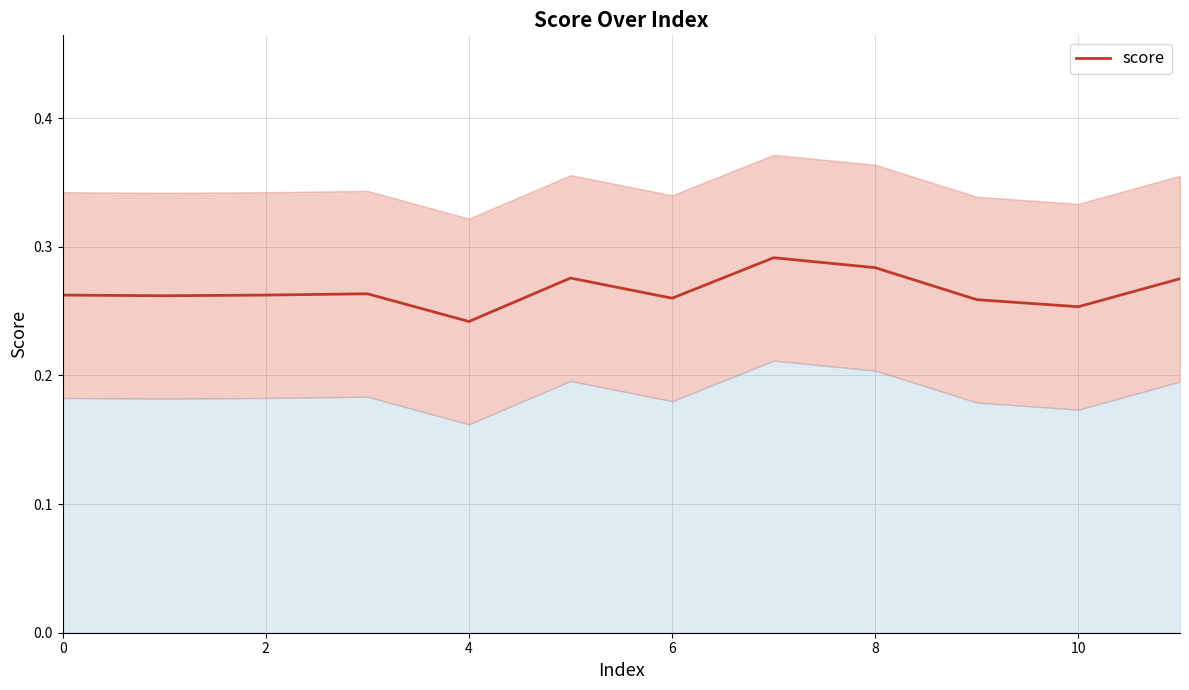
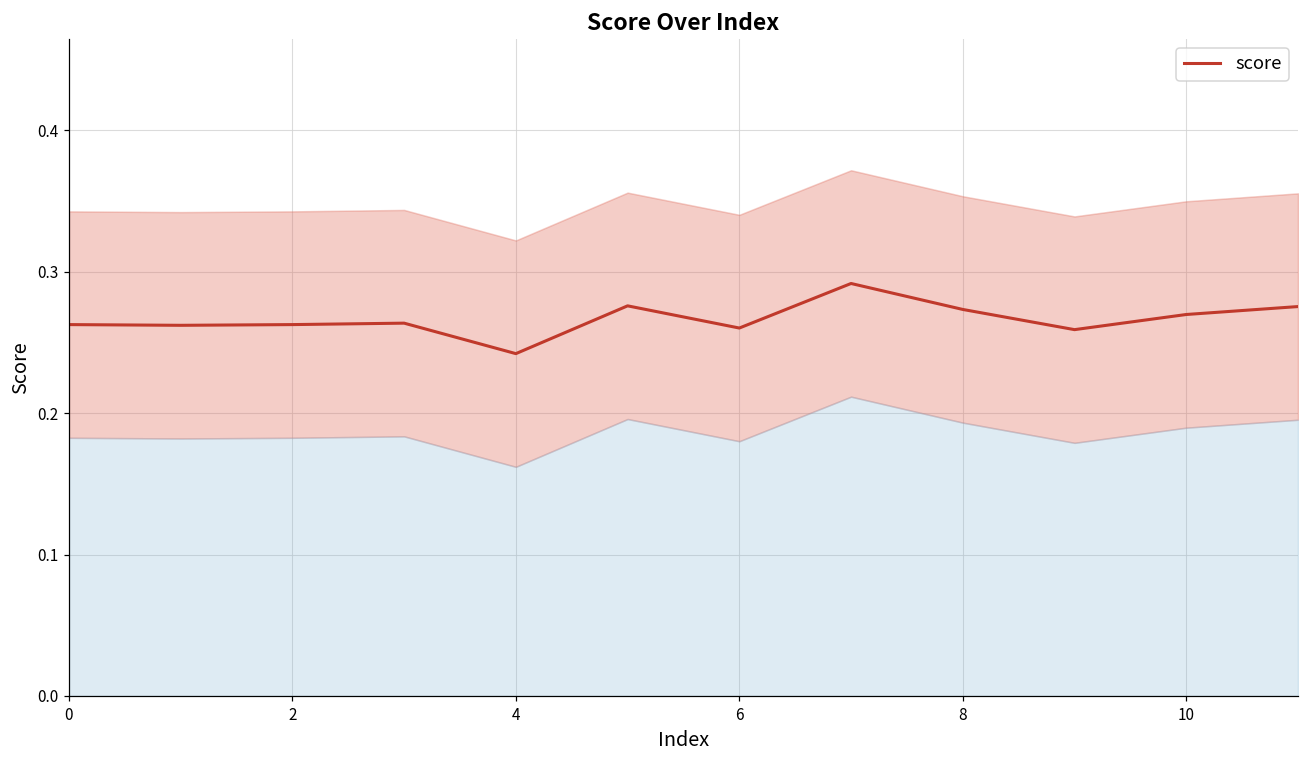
score, 8: 0.284 -> 0.273
score, 10: 0.253 -> 0.270
